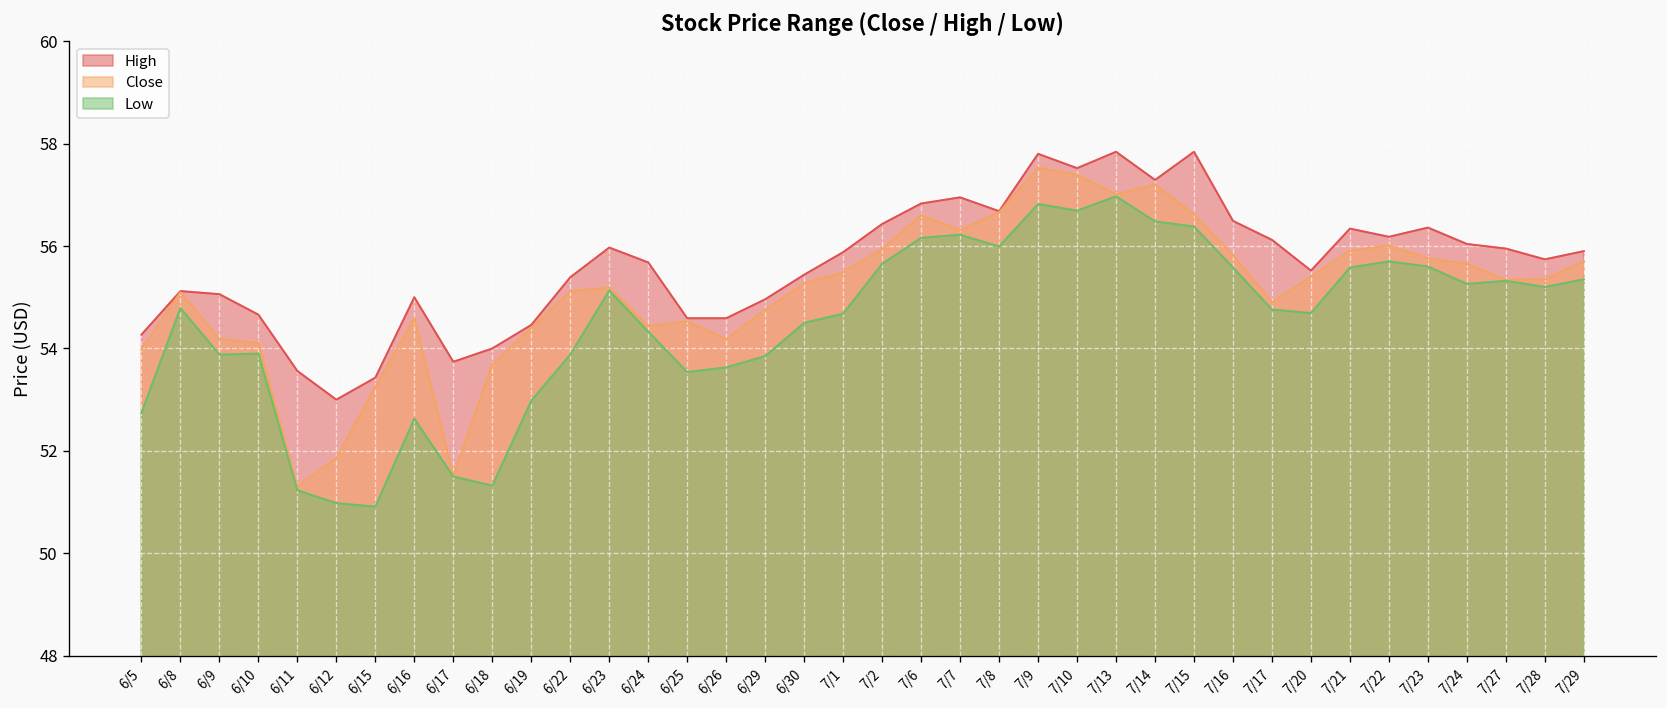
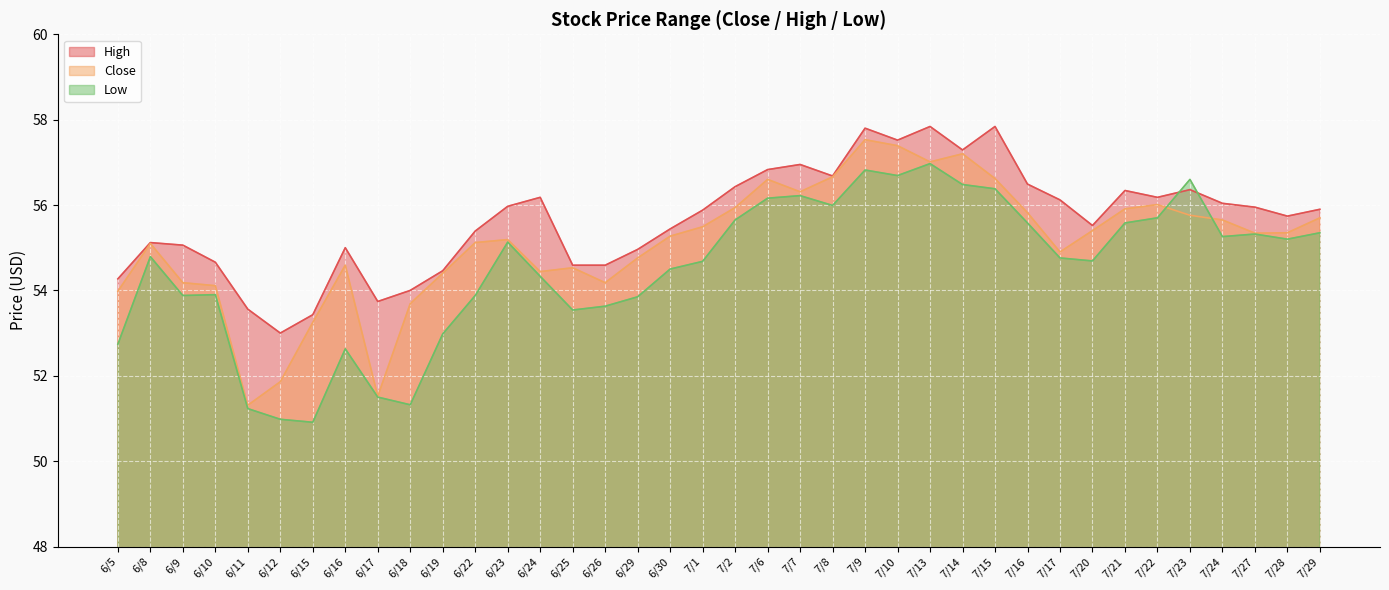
High, 6/24: 55.7 -> 56.2
Low, 7/23: 55.6 -> 56.6
